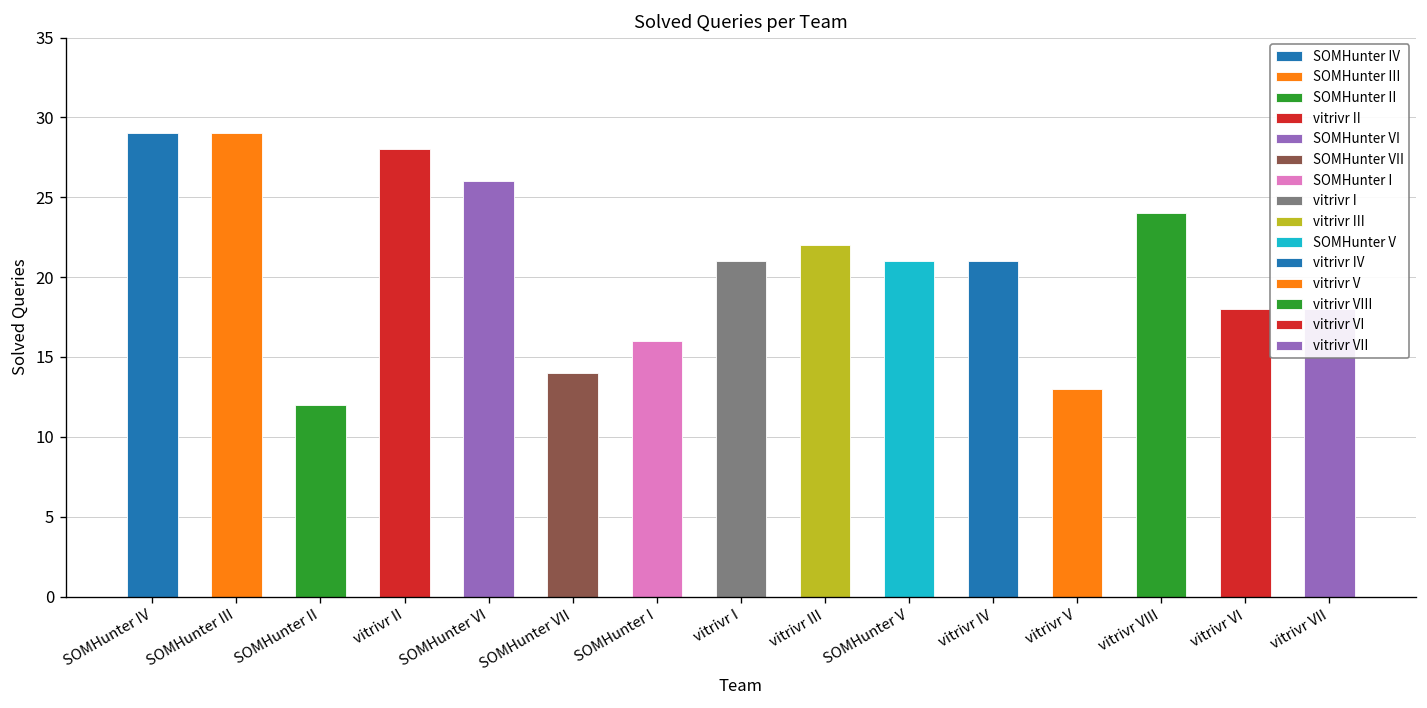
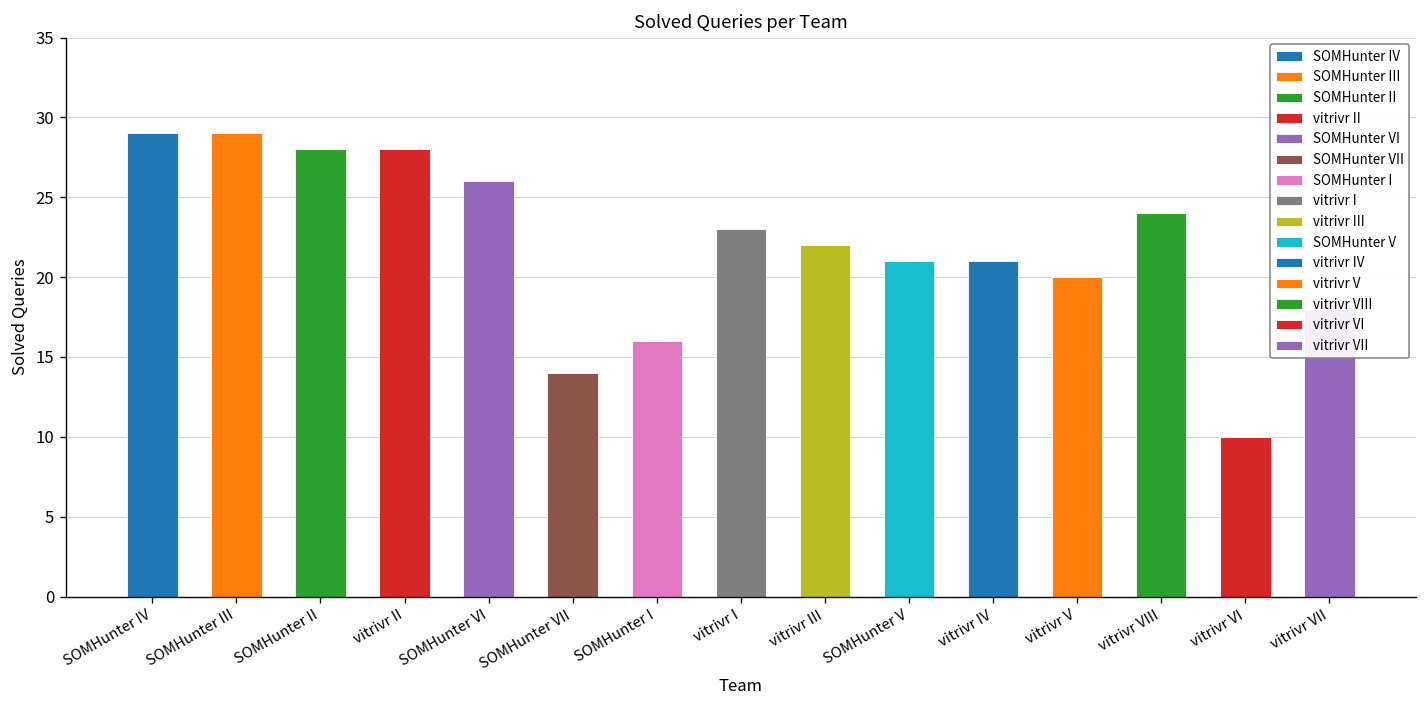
SOMHunter II: 12 -> 28
vitrivr I: 21 -> 23
vitrivr V: 13 -> 20
vitrivr VI: 18 -> 10
